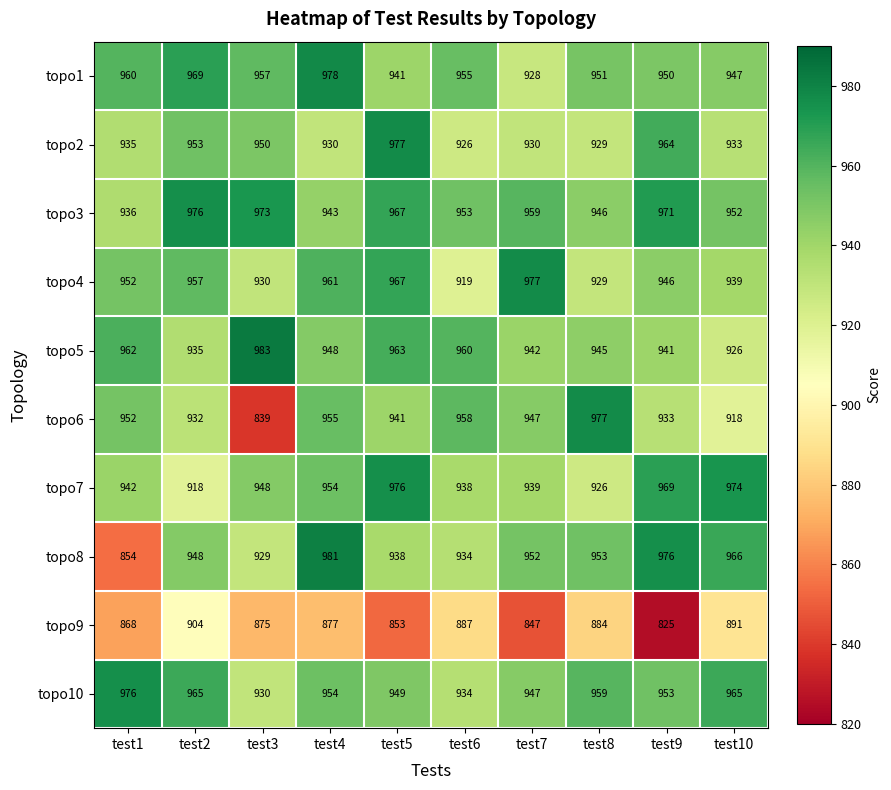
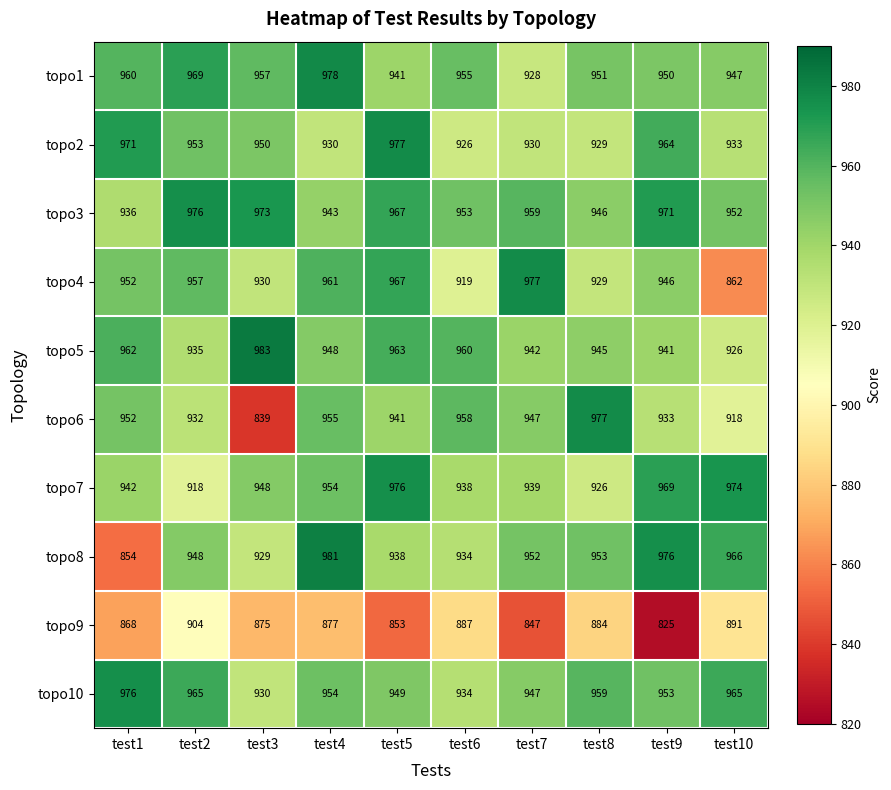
topo2, test1: 935 -> 971
topo4, test10: 939 -> 862
